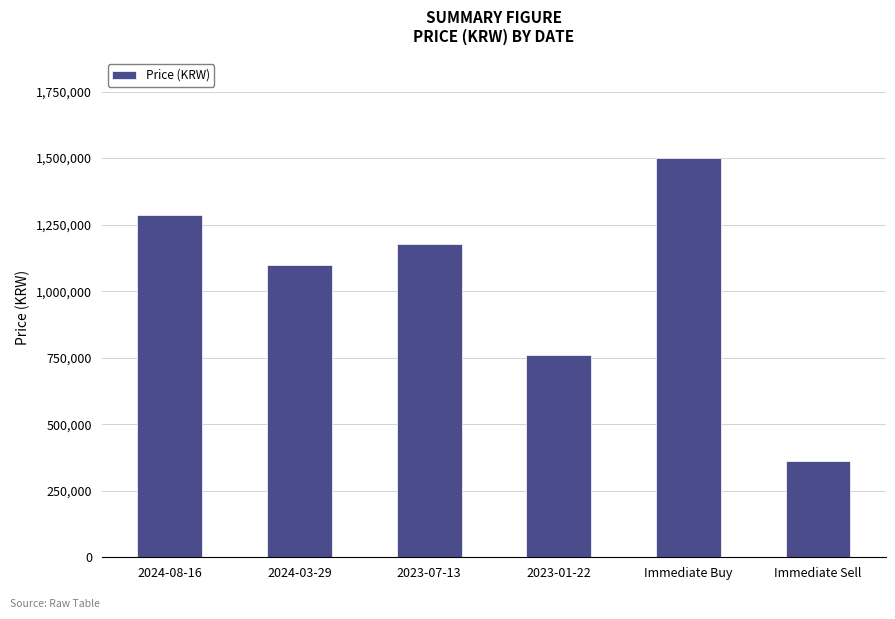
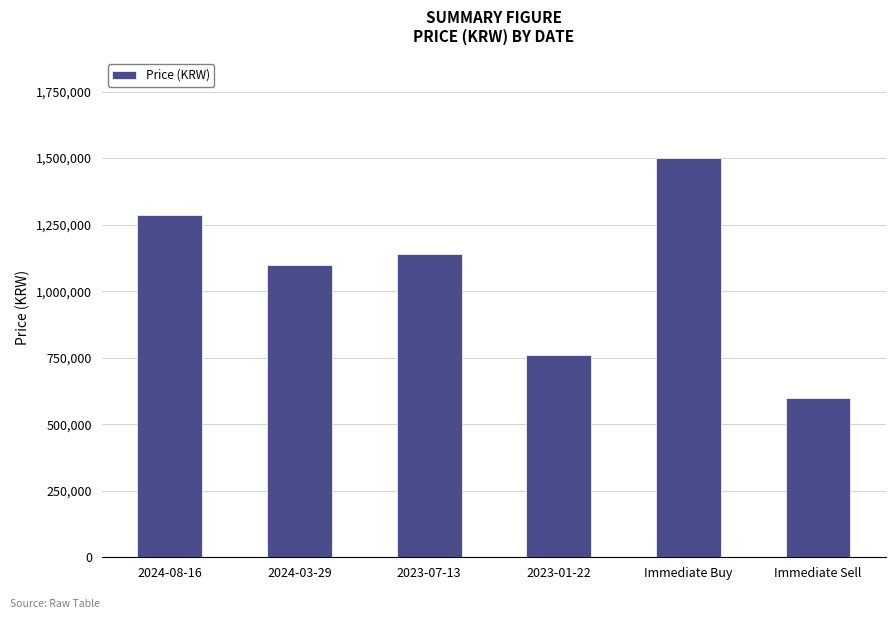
2023-07-13: 1,180,000 -> 1,140,000
Immediate Sell: 360,000 -> 600,000
